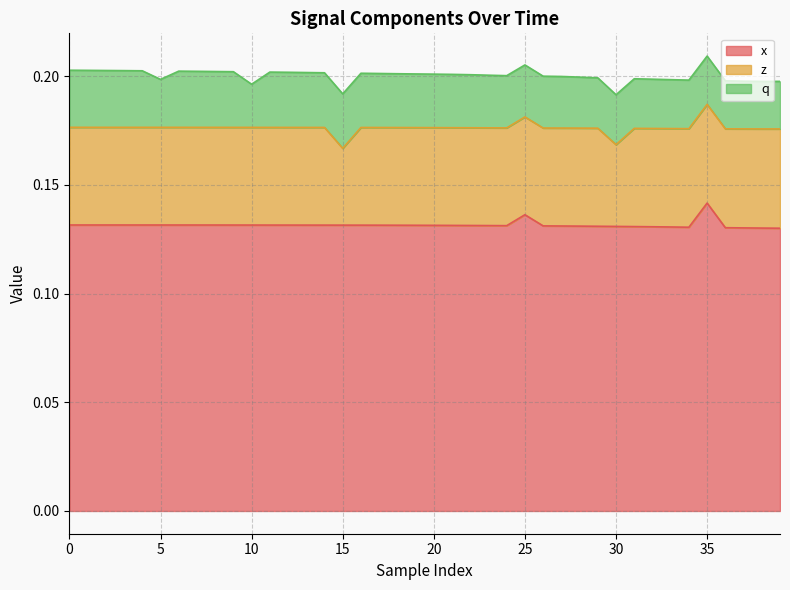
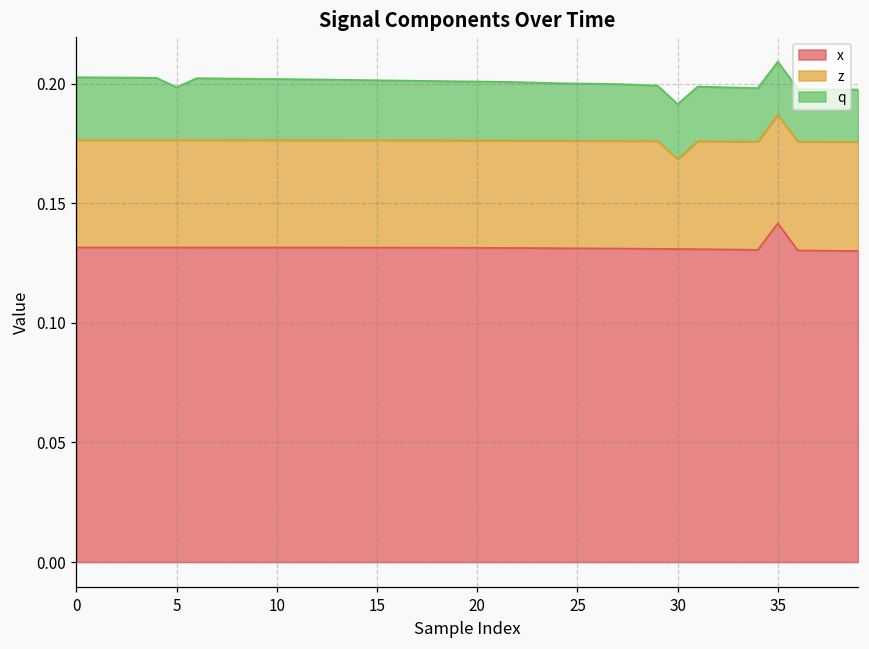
q, 10: 0.020 -> 0.026
z, 15: 0.035 -> 0.045
x, 25: 0.136 -> 0.131
